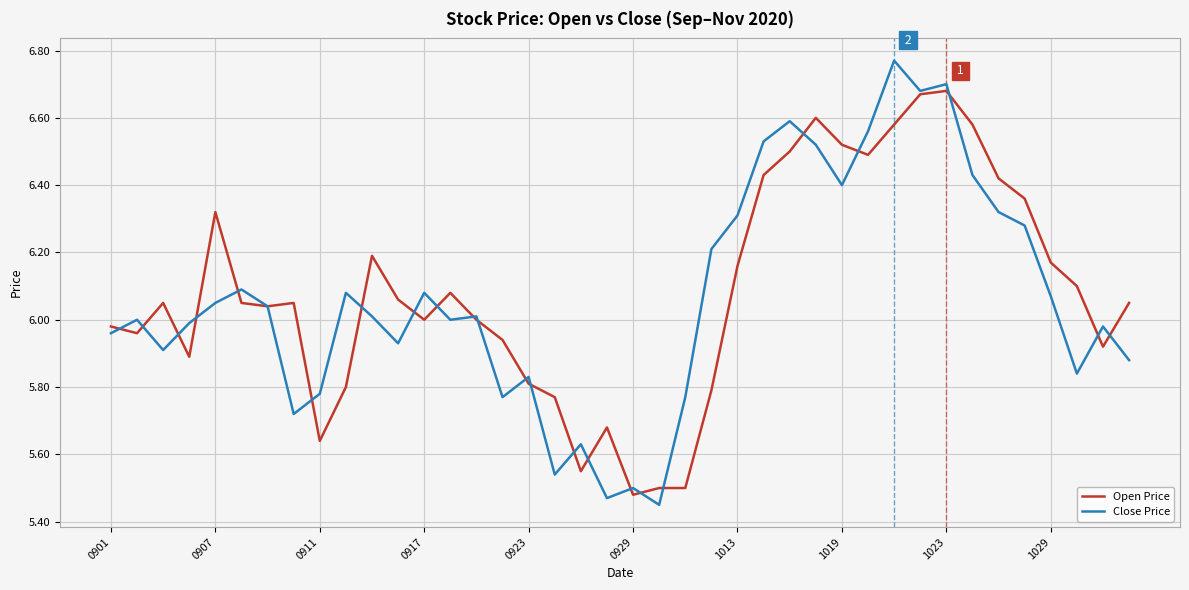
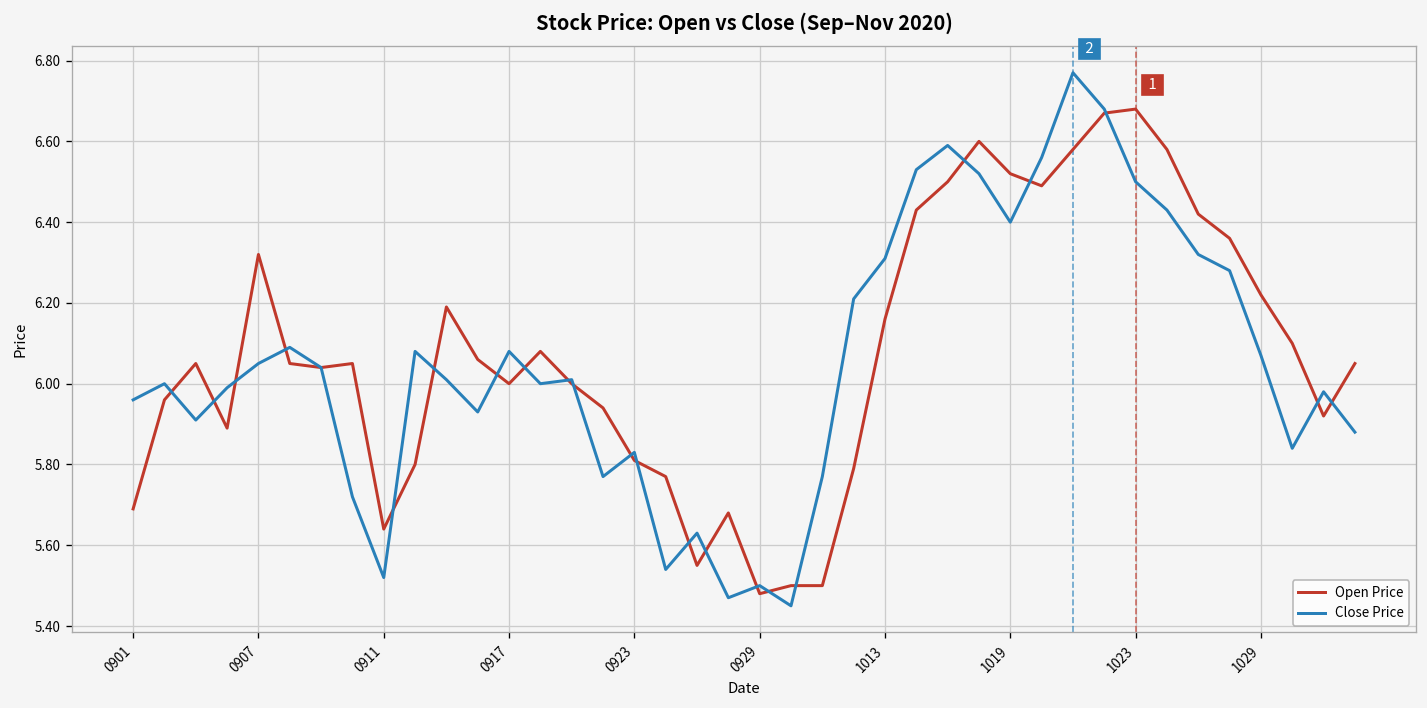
Open Price, 0901: 5.98 -> 5.69
Close Price, 0911: 5.78 -> 5.52
Close Price, 1023: 6.7 -> 6.5
Open Price, 1029: 6.17 -> 6.22
